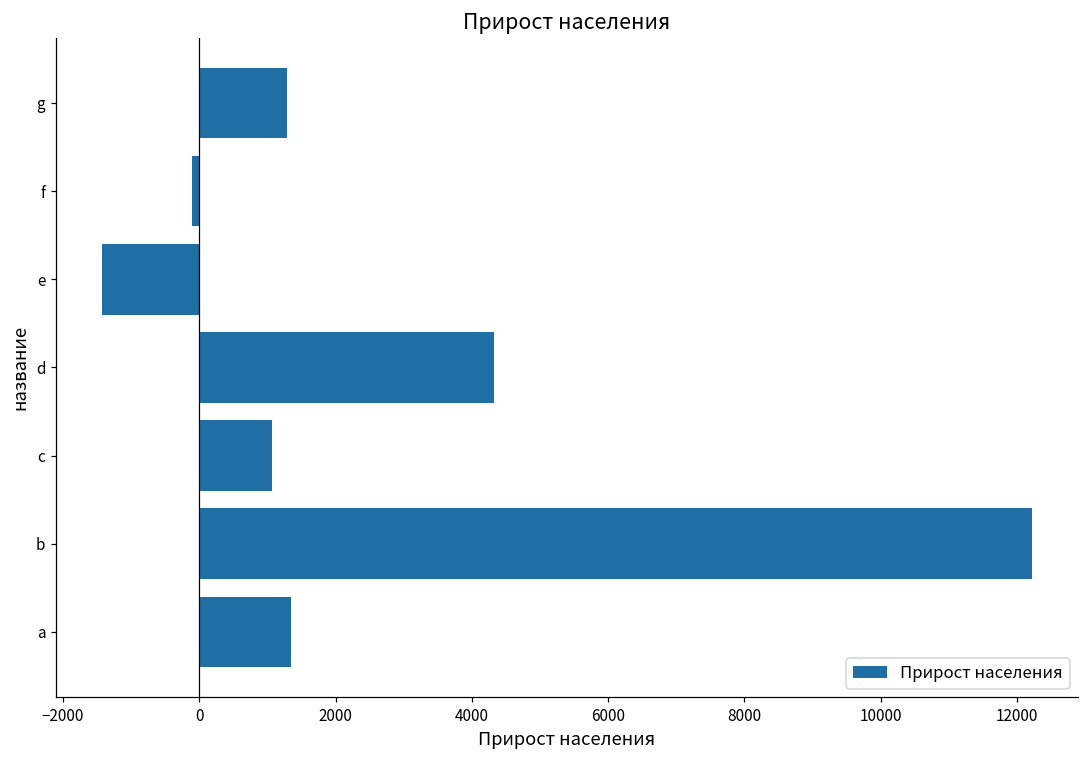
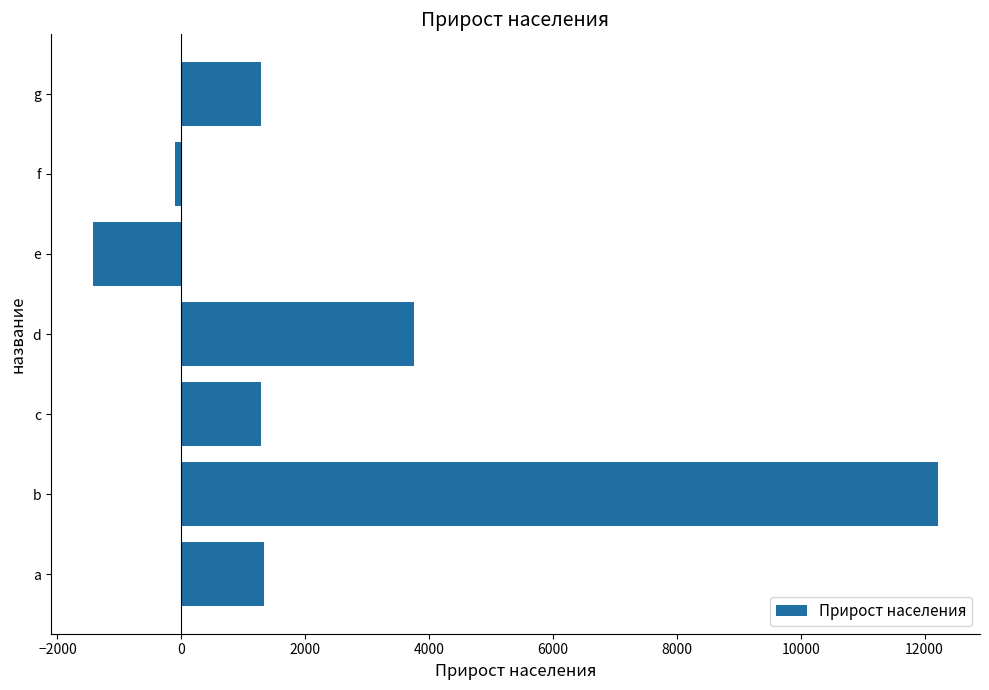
d: 4300 -> 3800
c: 1100 -> 1300
